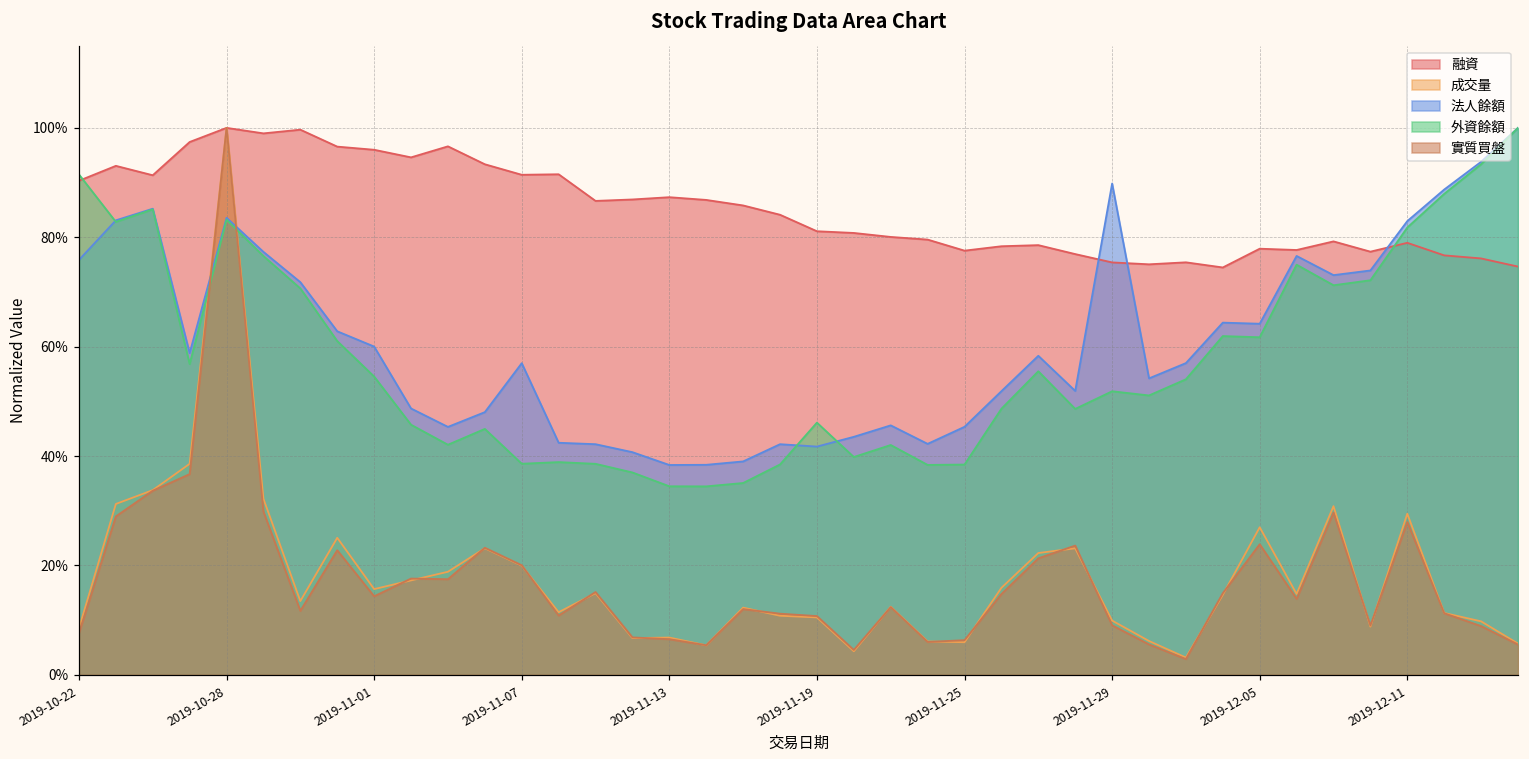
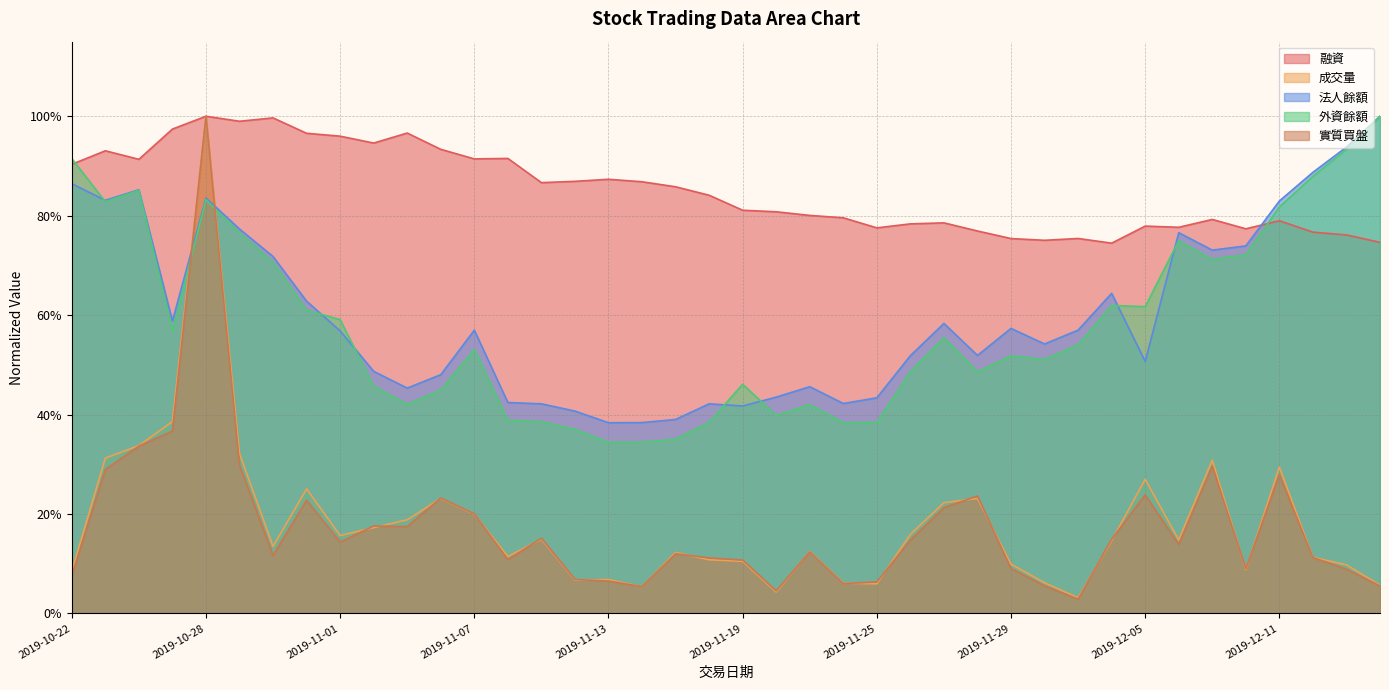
法人餘額, 2019-10-22: 76% -> 86%
法人餘額, 2019-11-01: 60% -> 57%
外資餘額, 2019-11-01: 55% -> 59%
外資餘額, 2019-11-07: 39% -> 53%
法人餘額, 2019-11-25: 45% -> 43%
法人餘額, 2019-11-29: 90% -> 57%
法人餘額, 2019-12-05: 64% -> 51%
